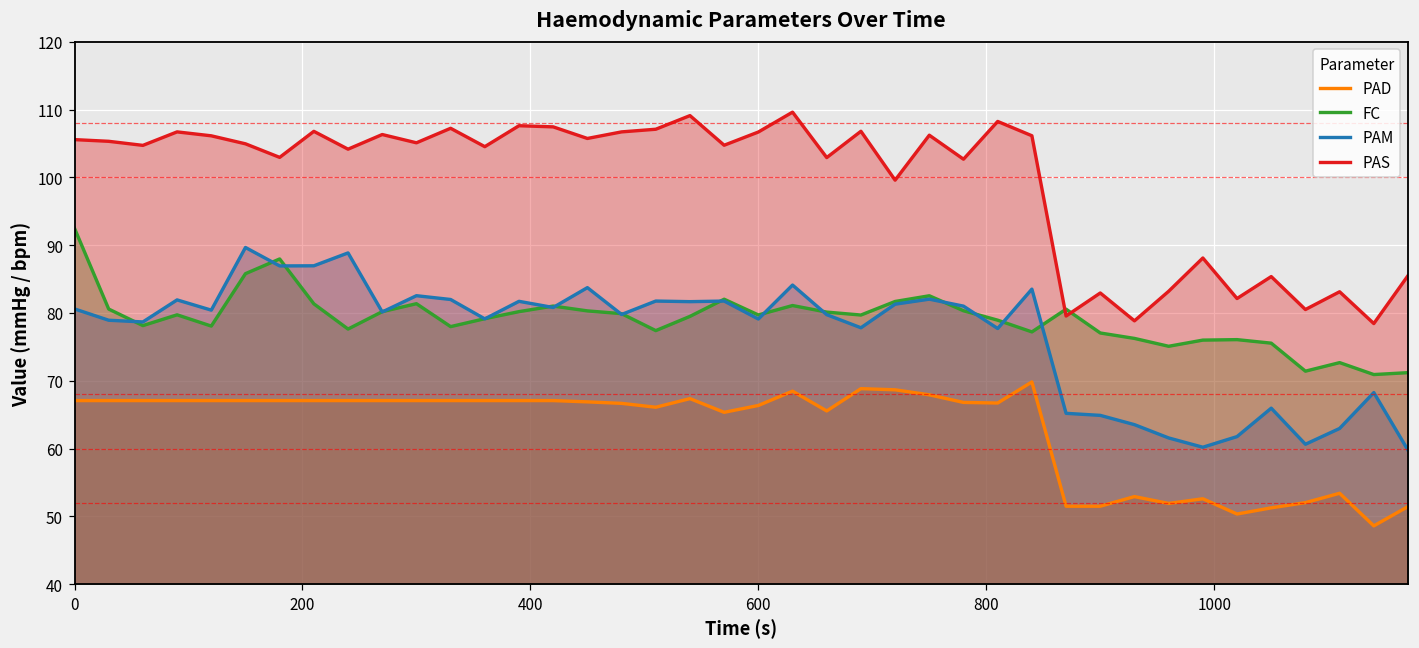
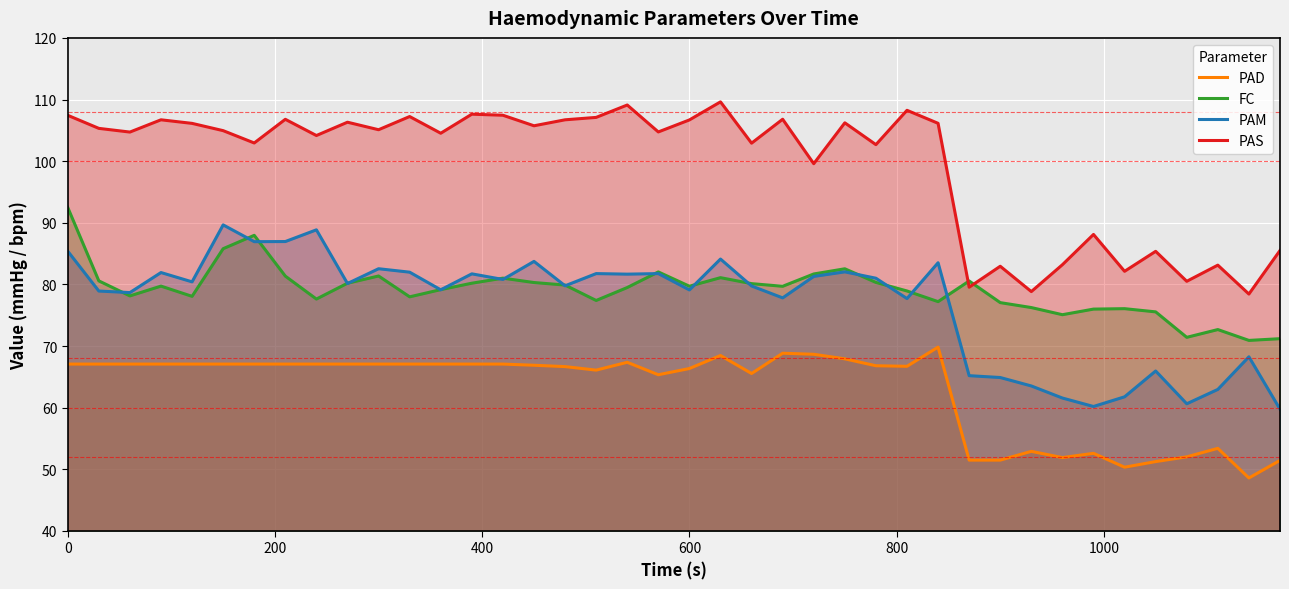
PAM, 0: 81 -> 85
PAS, 0: 106 -> 107
